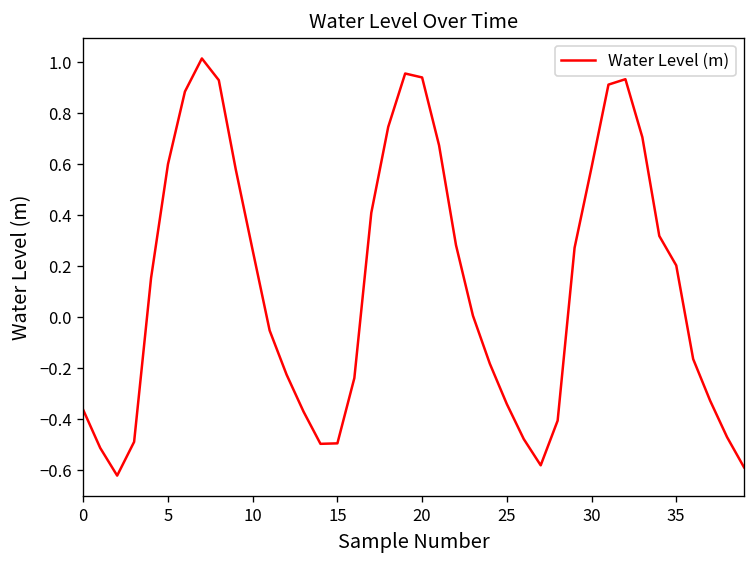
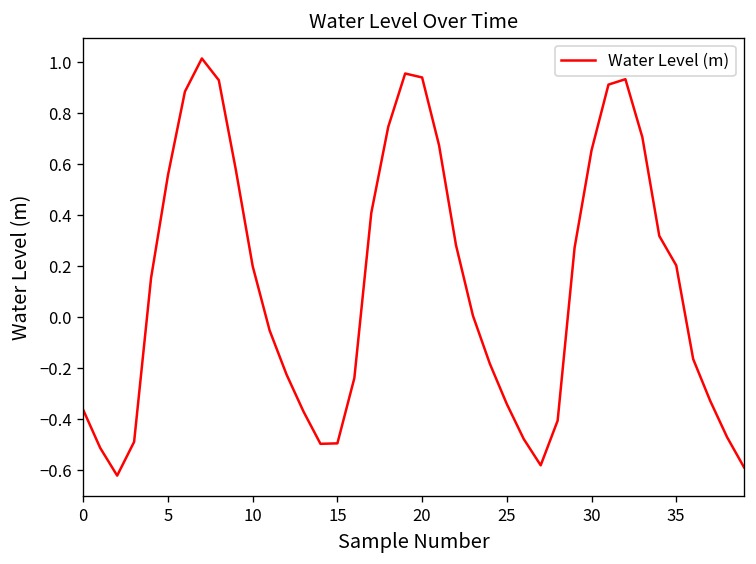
5: 0.60 -> 0.56
10: 0.26 -> 0.20
30: 0.59 -> 0.65
